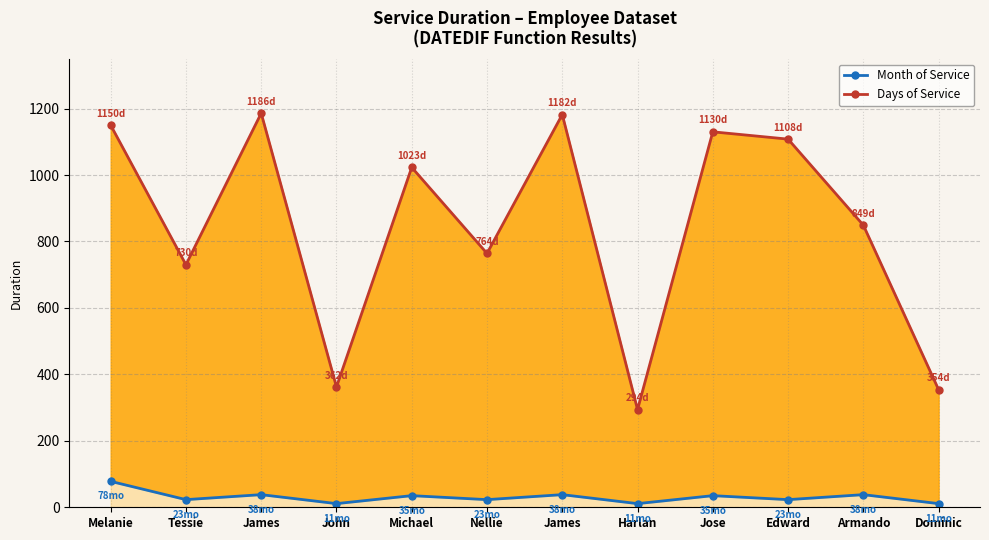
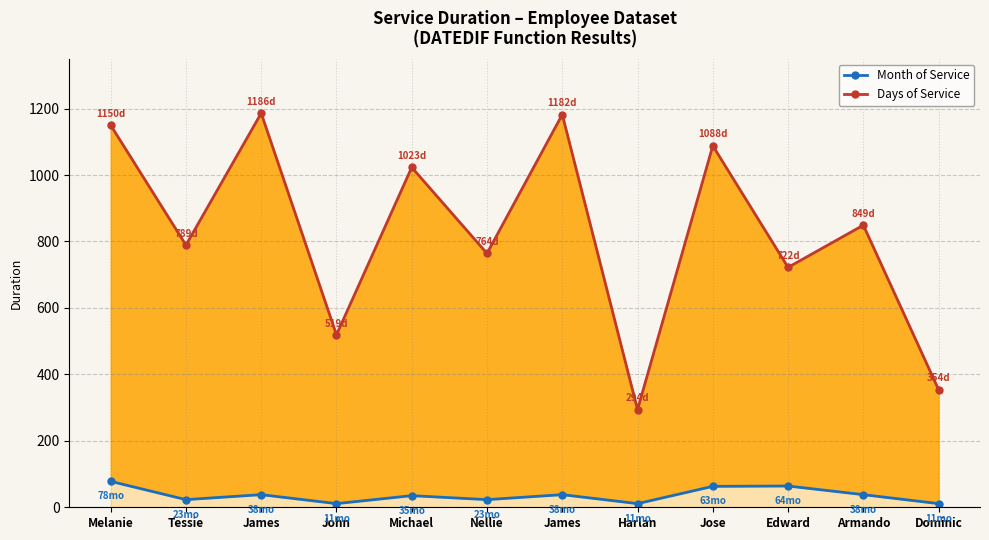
Days of Service, Tessie: 730d -> 789d
Days of Service, John: 362d -> 519d
Days of Service, Jose: 1130d -> 1088d
Month of Service, Jose: 35 -> 63
Days of Service, Edward: 1108d -> 722d
Month of Service, Edward: 23 -> 64
